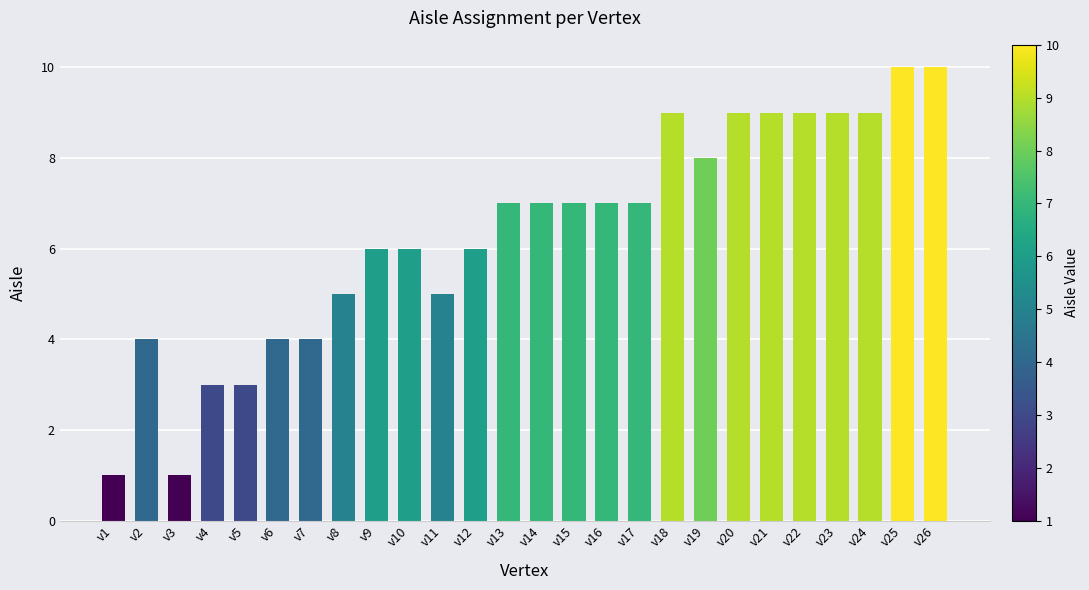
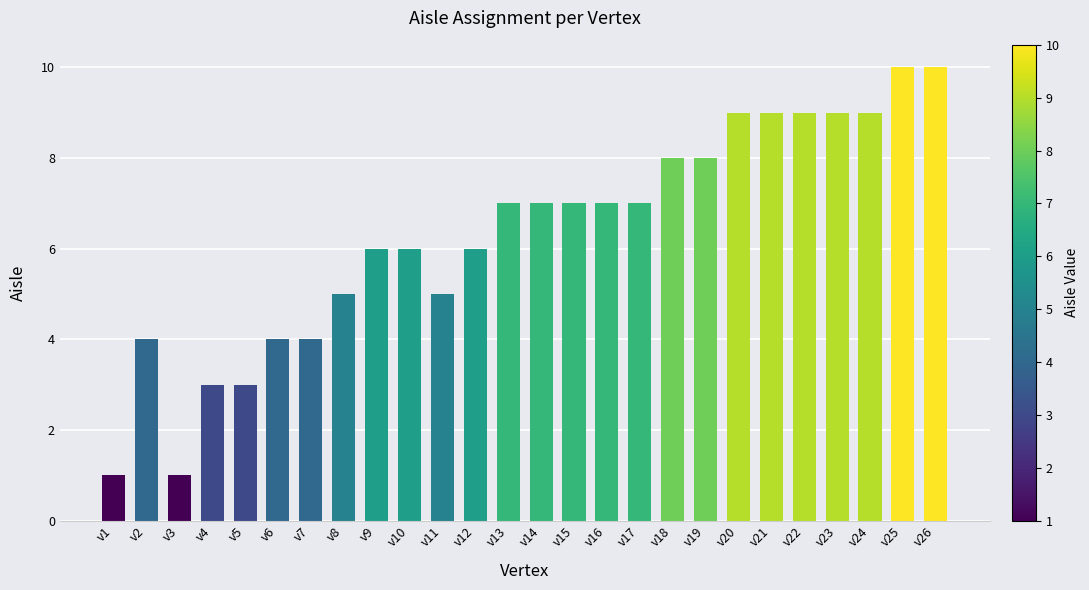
v18: 9 -> 8
